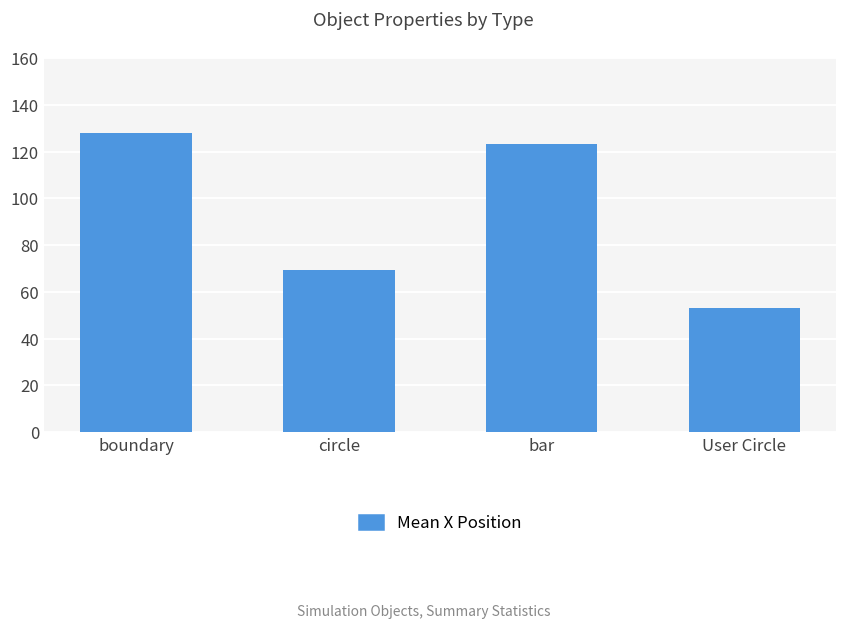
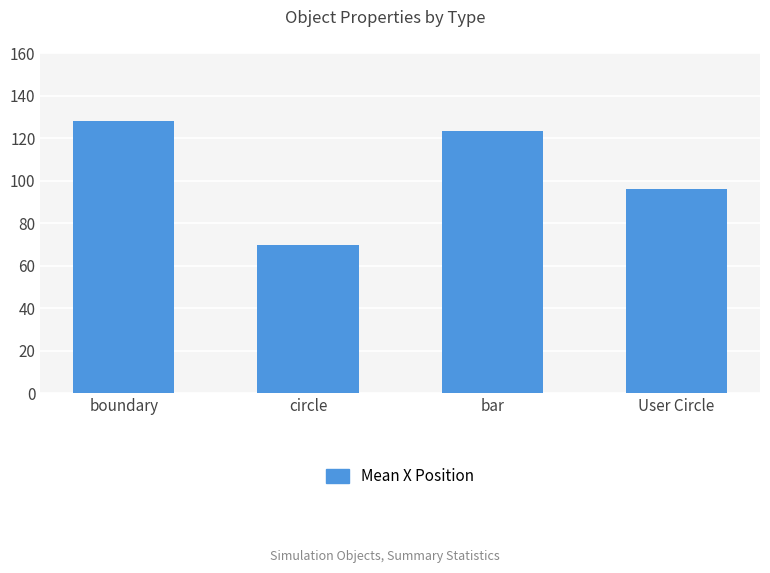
User Circle: 53 -> 96
